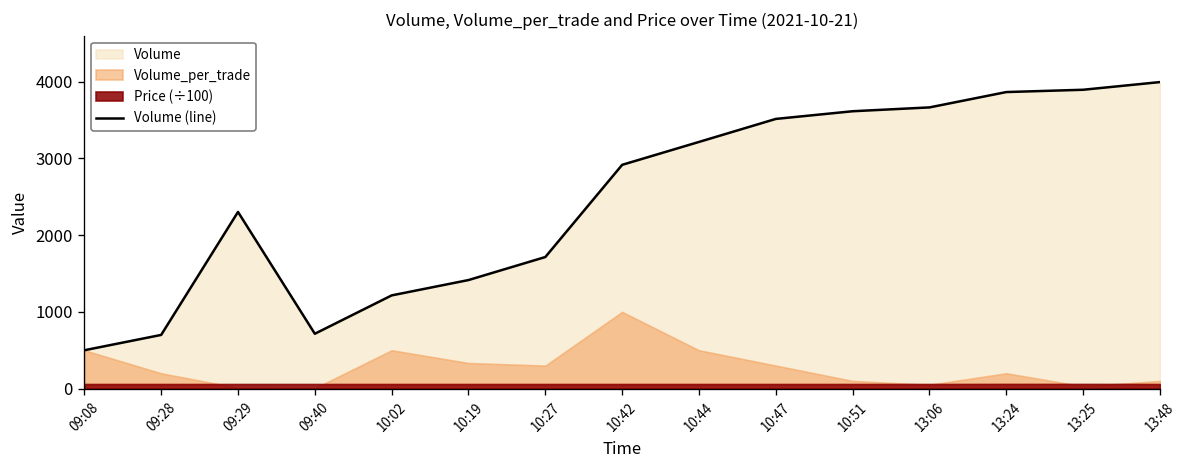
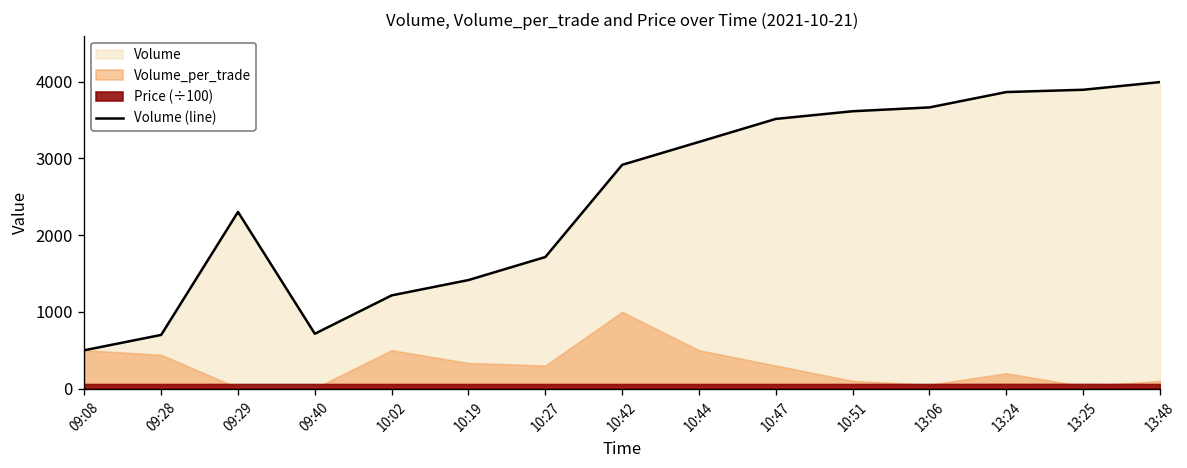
Volume_per_trade, 09:28: 200 -> 400
